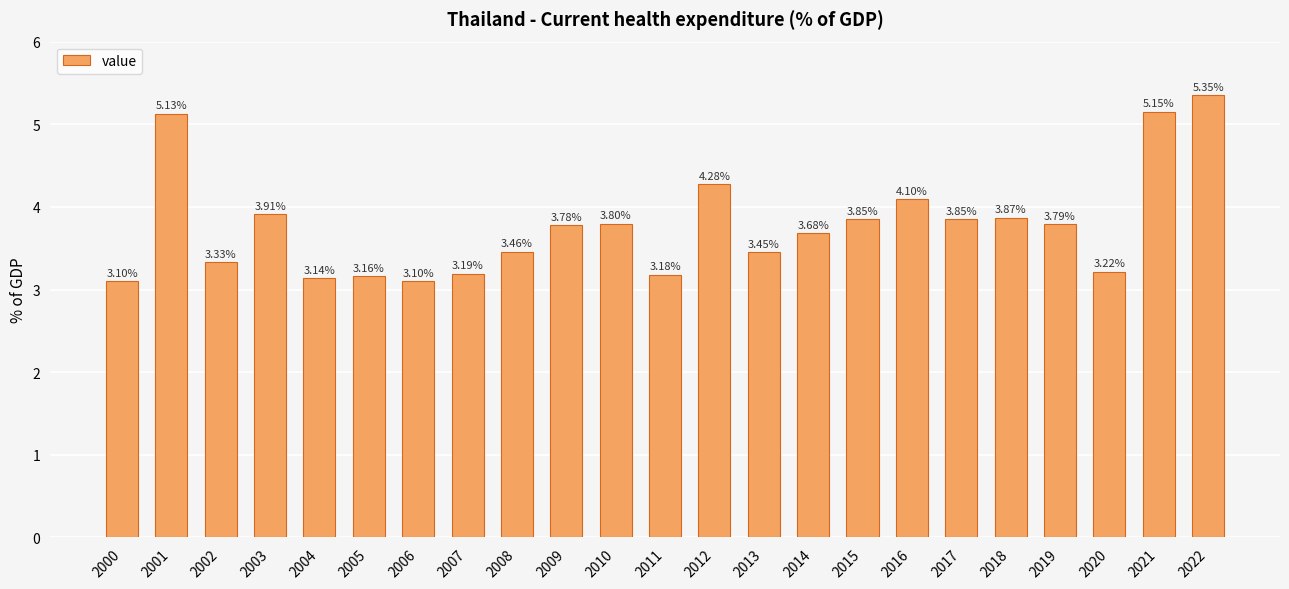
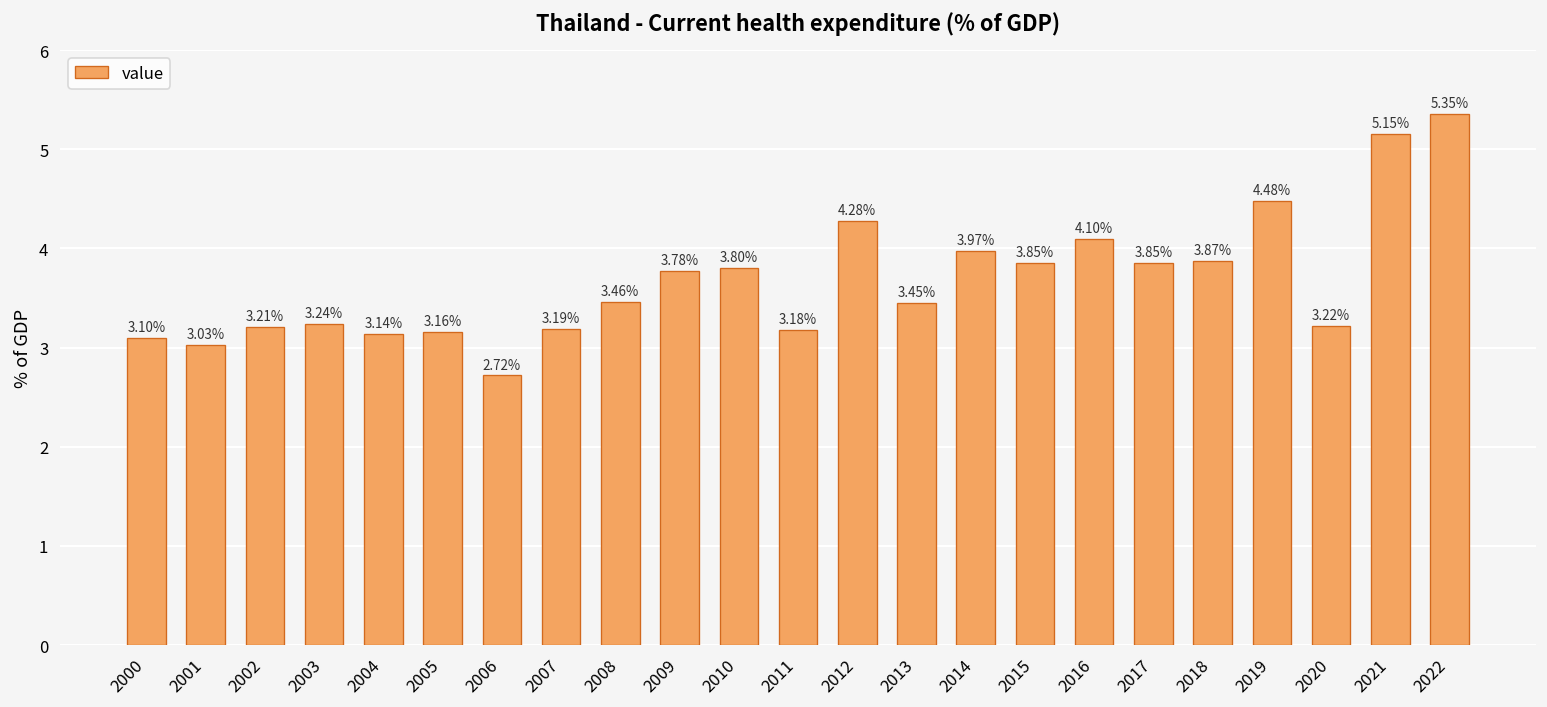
2001: 5.13% -> 3.03%
2002: 3.33% -> 3.21%
2003: 3.91% -> 3.24%
2006: 3.10% -> 2.72%
2014: 3.68% -> 3.97%
2019: 3.79% -> 4.48%
